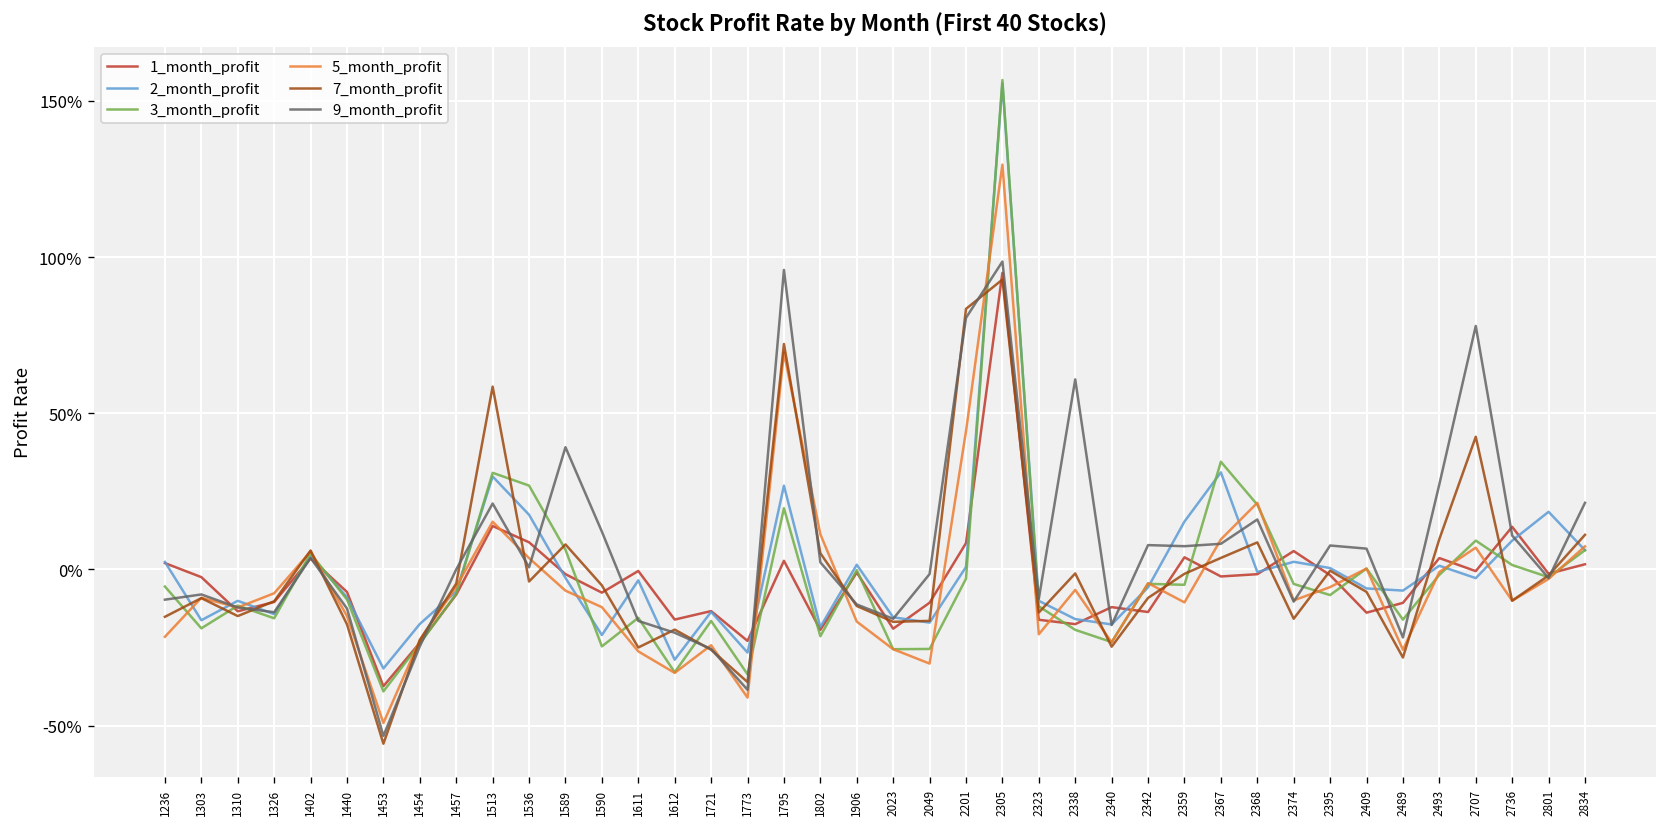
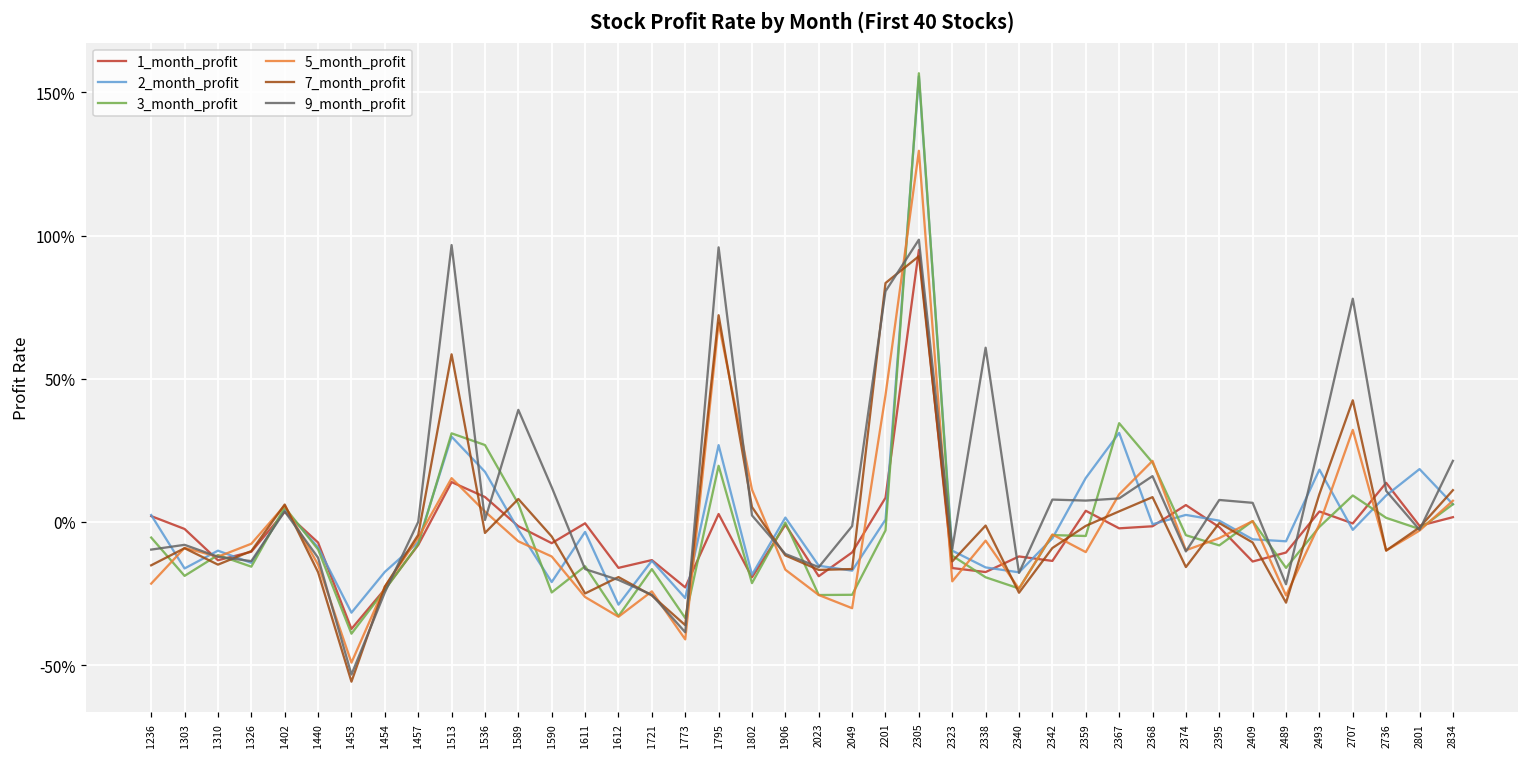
9_month_profit, 1513: 21% -> 97%
2_month_profit, 2493: 1% -> 18%
5_month_profit, 2707: 7% -> 32%
